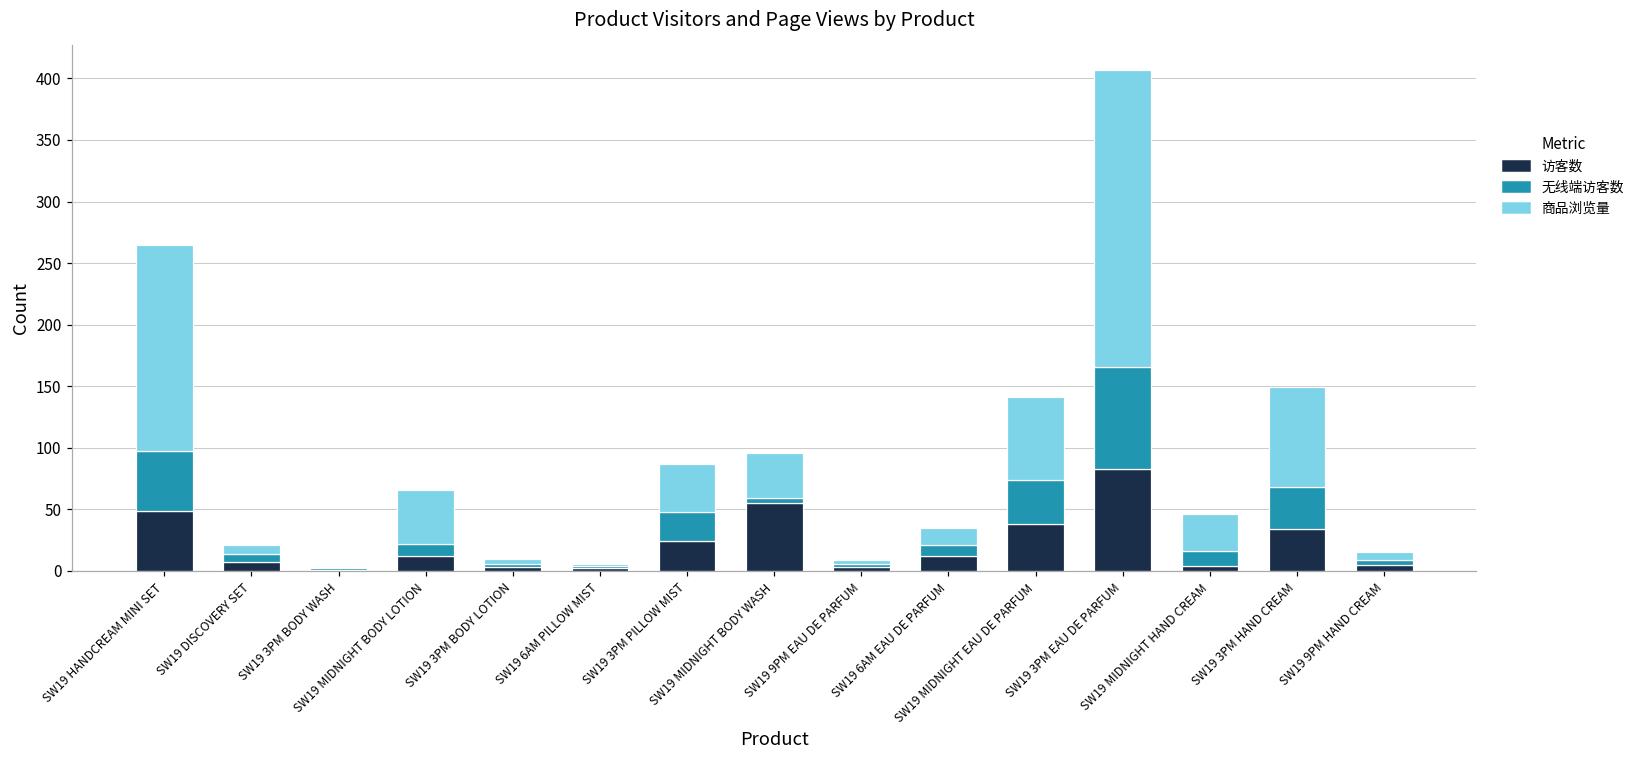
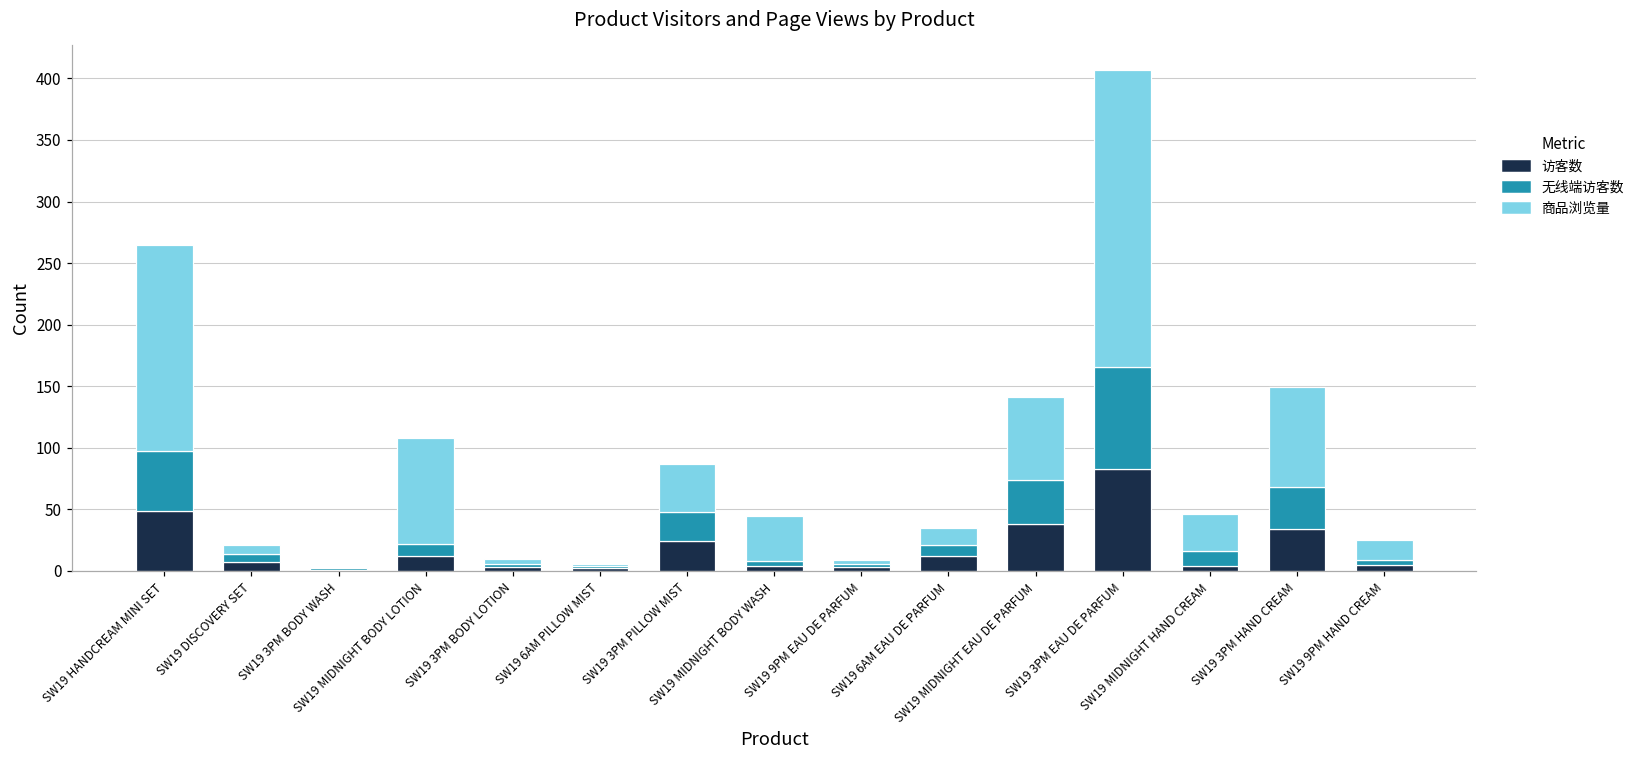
商品浏览量, SW19 MIDNIGHT BODY LOTION: 44 -> 86
访客数, SW19 MIDNIGHT BODY WASH: 55 -> 4
商品浏览量, SW19 9PM HAND CREAM: 6 -> 16
